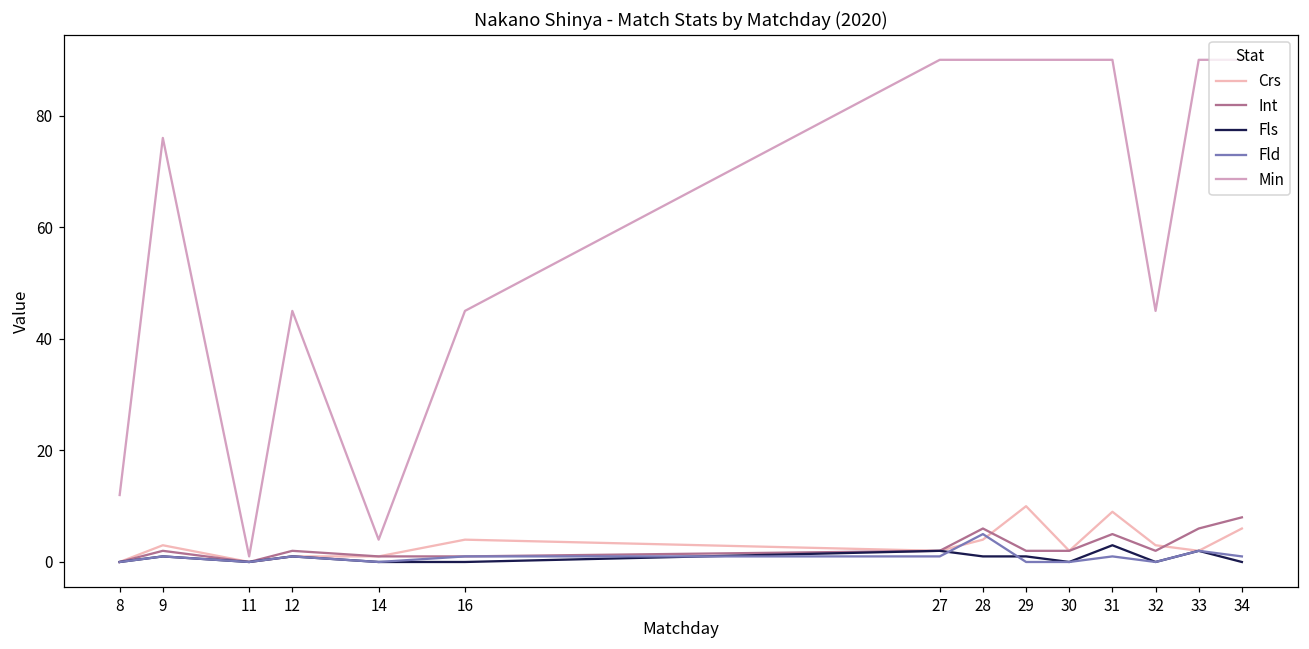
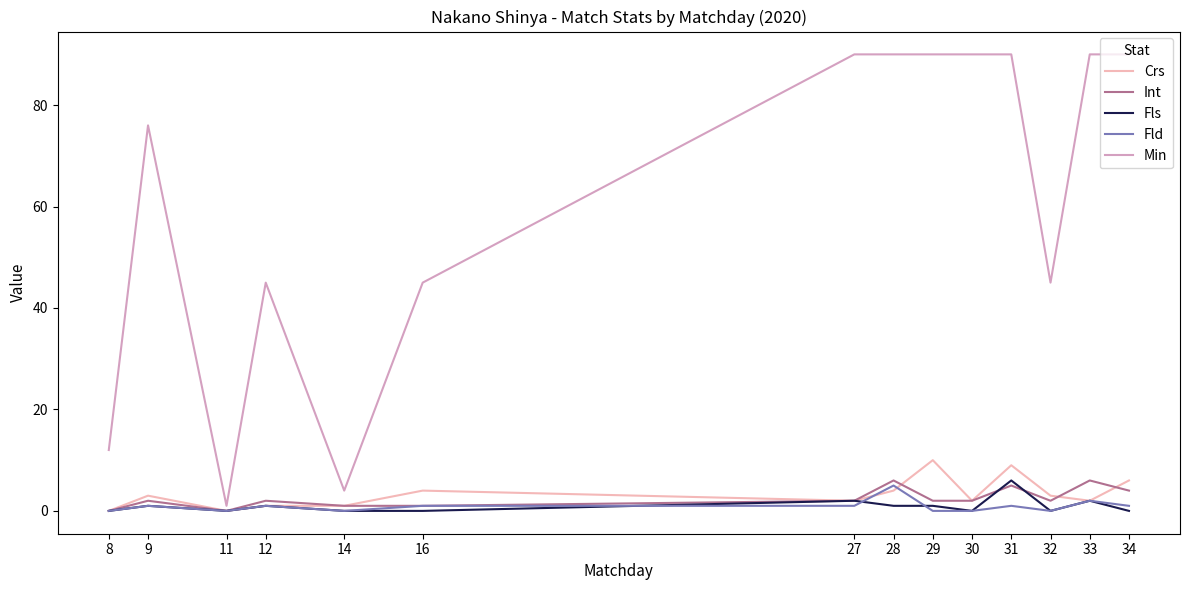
Fls, 31: 3 -> 6
Int, 34: 8 -> 4
